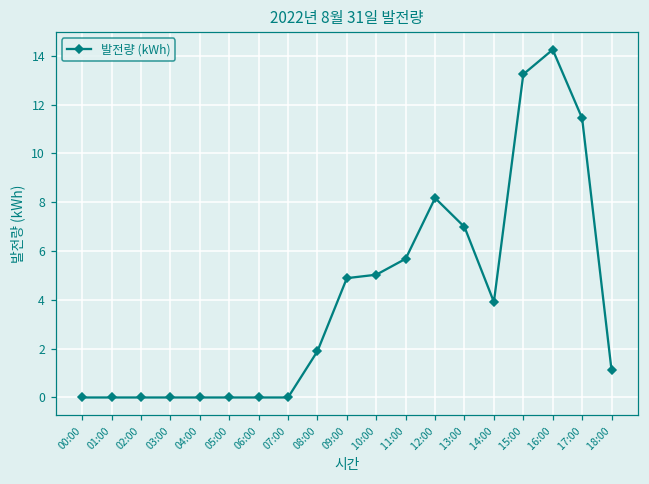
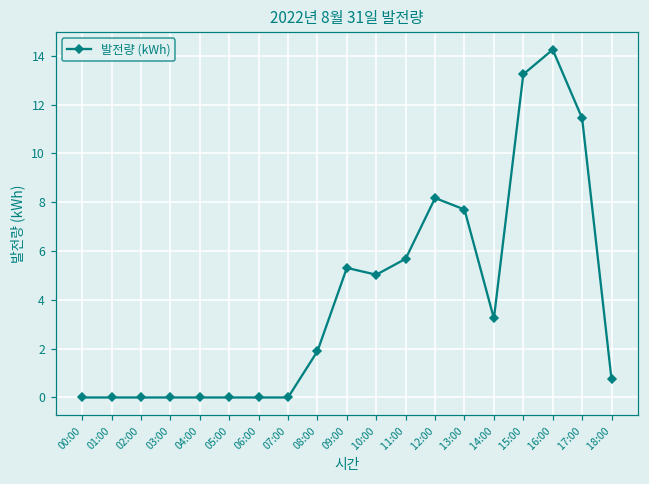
09:00: 4.9 -> 5.3
13:00: 7.0 -> 7.7
14:00: 3.9 -> 3.2
18:00: 1.1 -> 0.7
